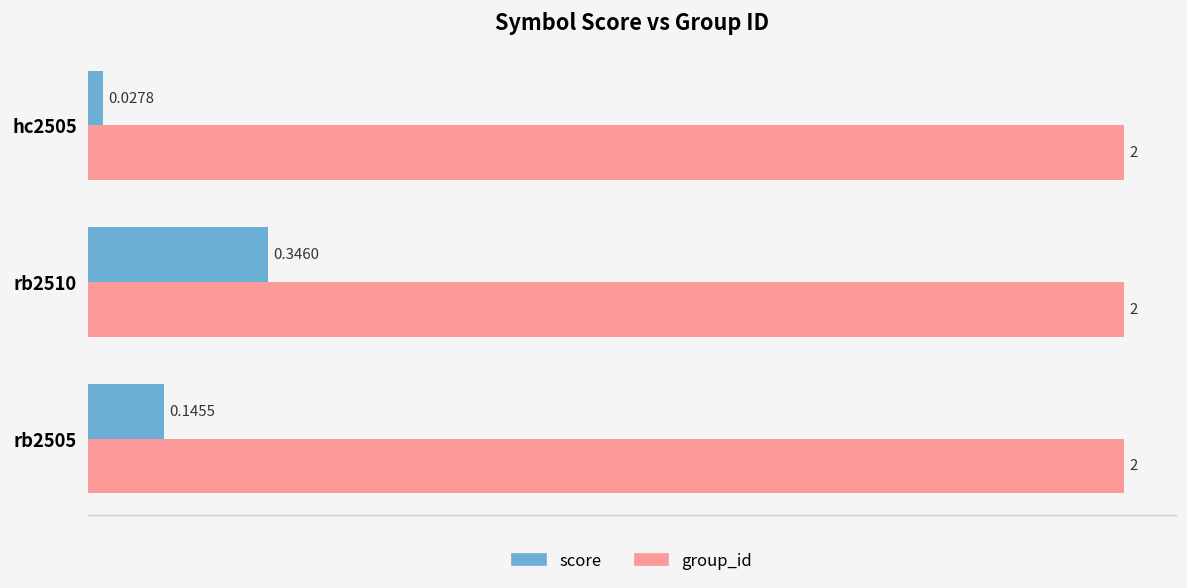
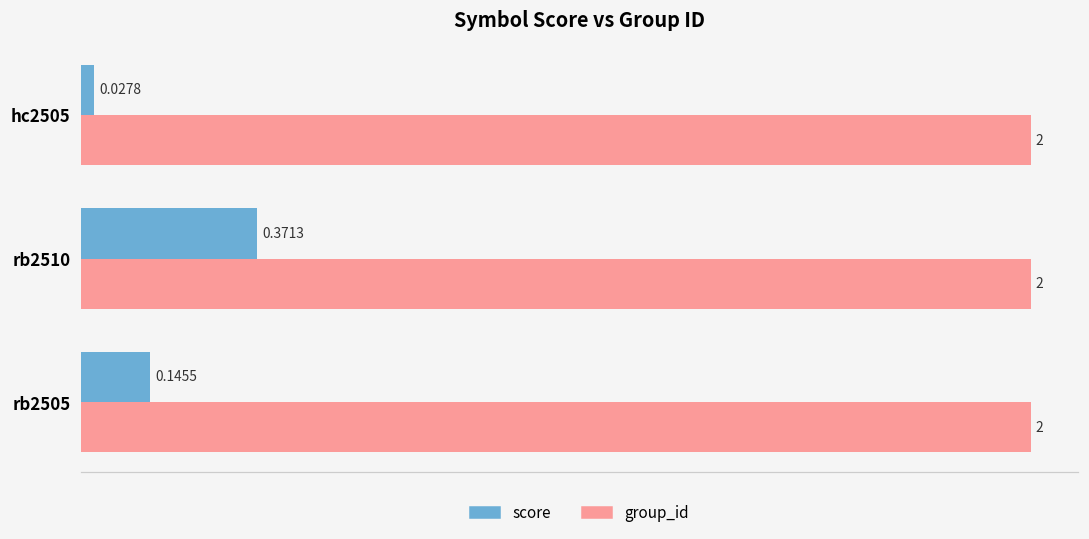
score, rb2510: 0.3460 -> 0.3713
